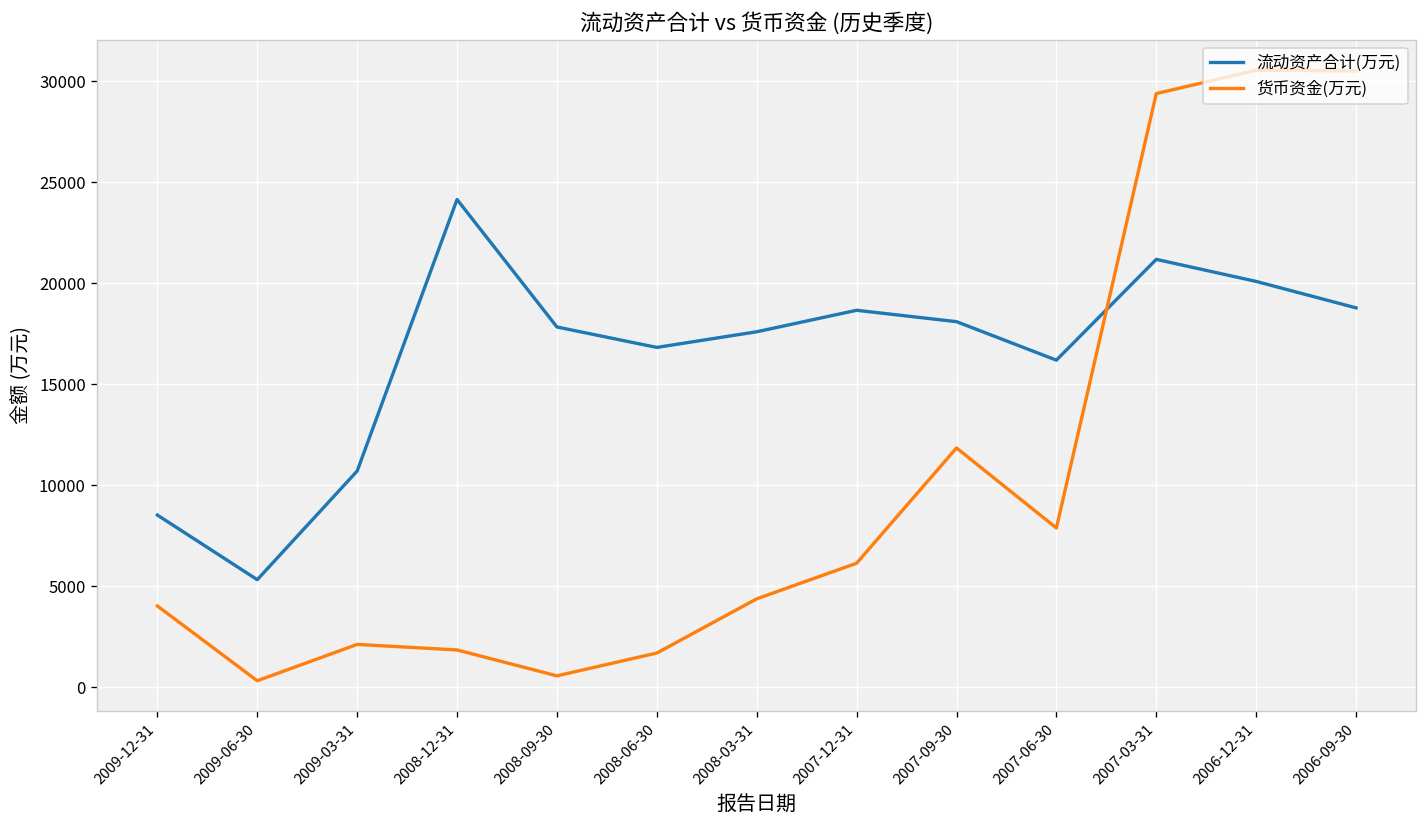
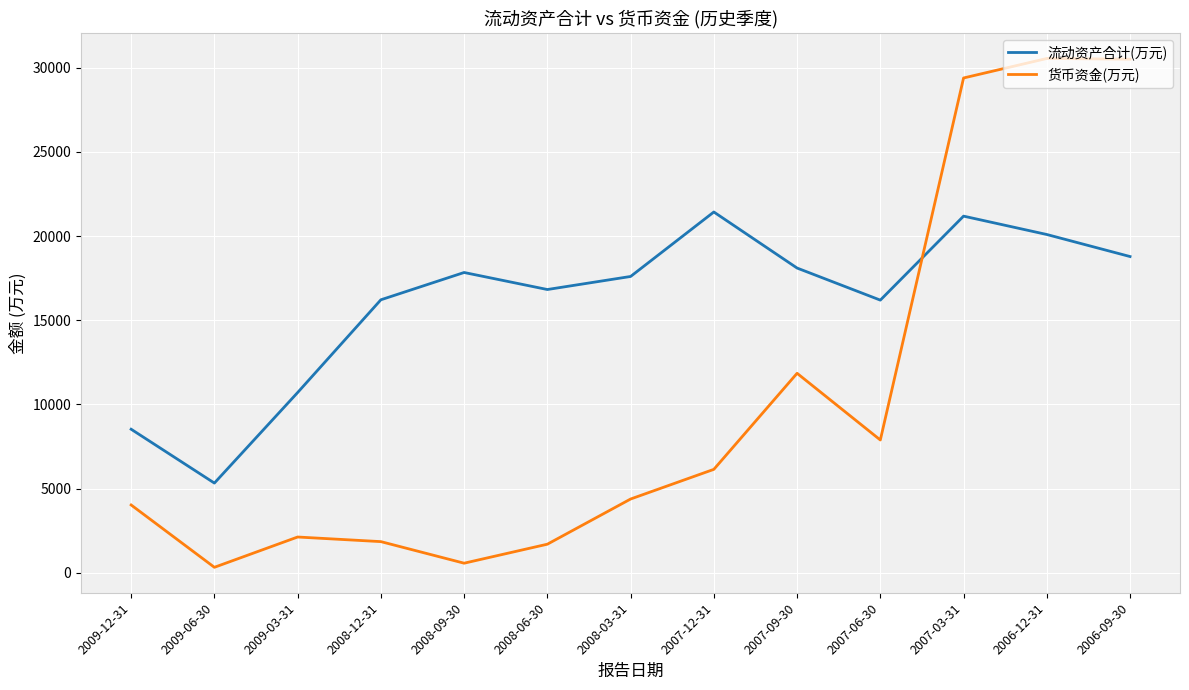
流动资产合计(万元), 2008-12-31: 24100 -> 16200
流动资产合计(万元), 2007-12-31: 18700 -> 21400
